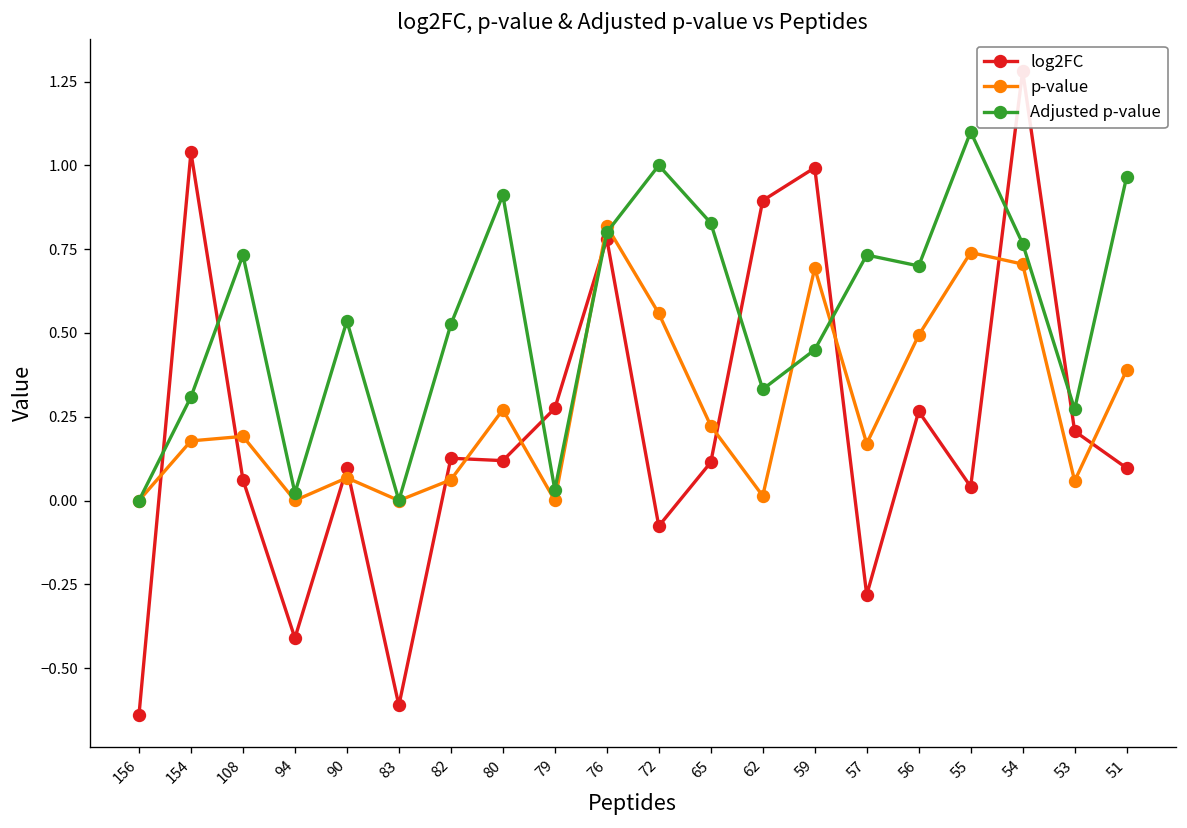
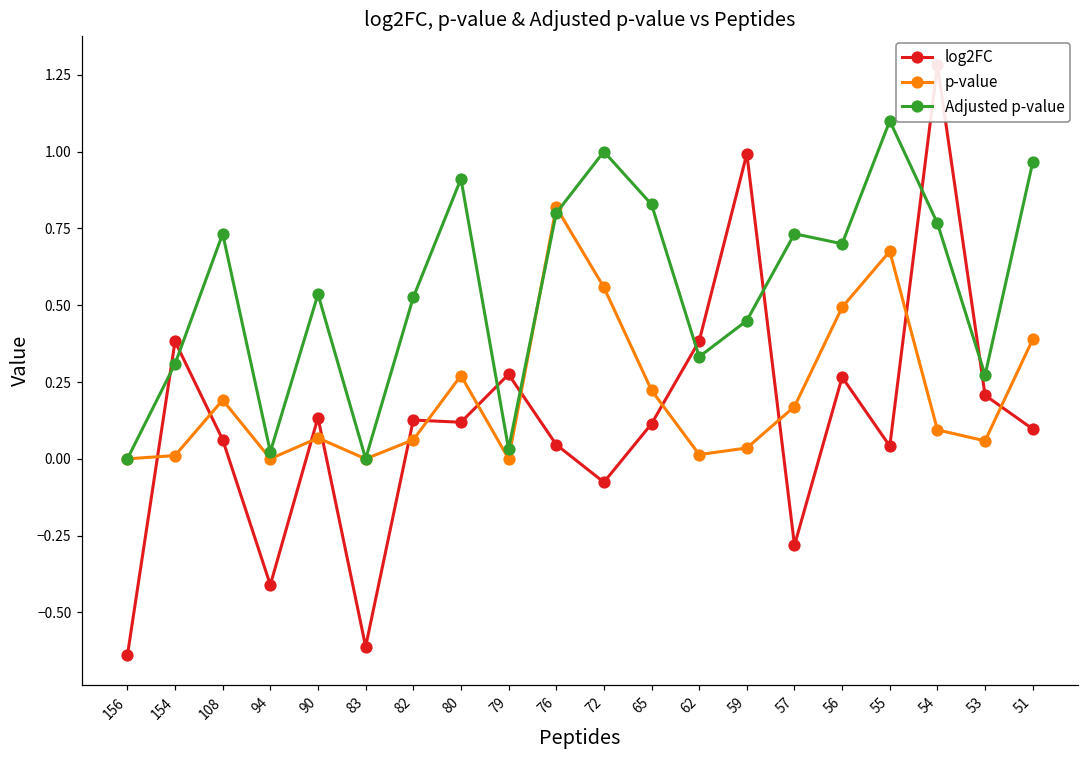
log2FC, 154: 1.04 -> 0.38
p-value, 154: 0.18 -> 0.01
log2FC, 90: 0.10 -> 0.13
log2FC, 76: 0.78 -> 0.05
log2FC, 62: 0.90 -> 0.38
p-value, 59: 0.69 -> 0.04
p-value, 55: 0.74 -> 0.68
p-value, 54: 0.71 -> 0.09
